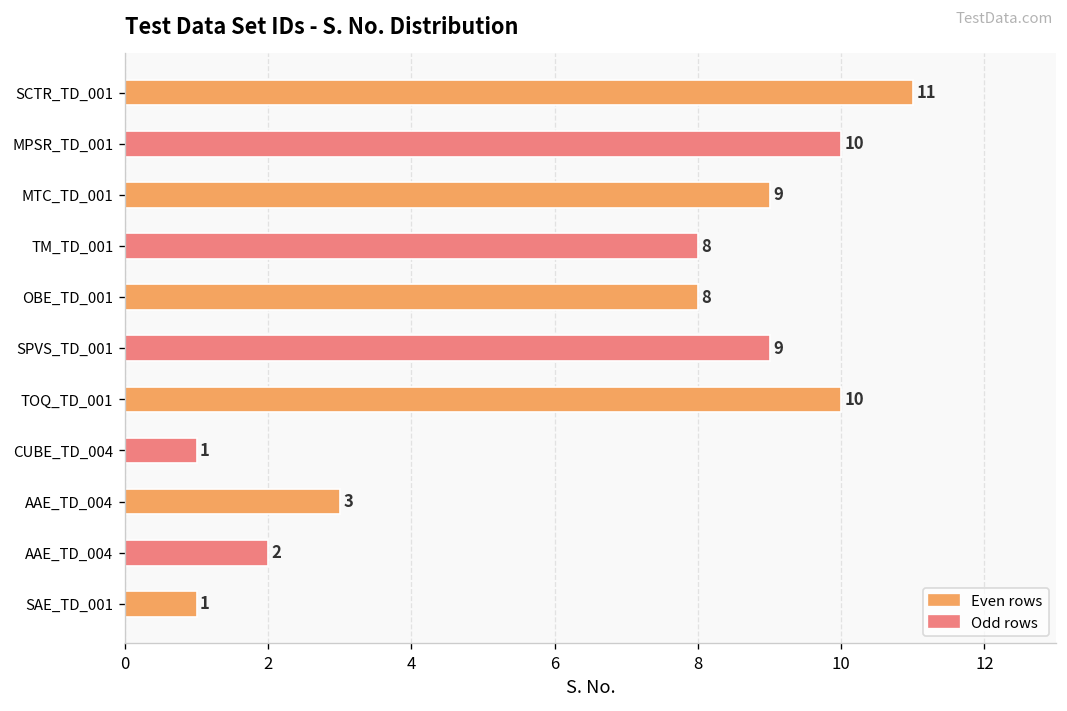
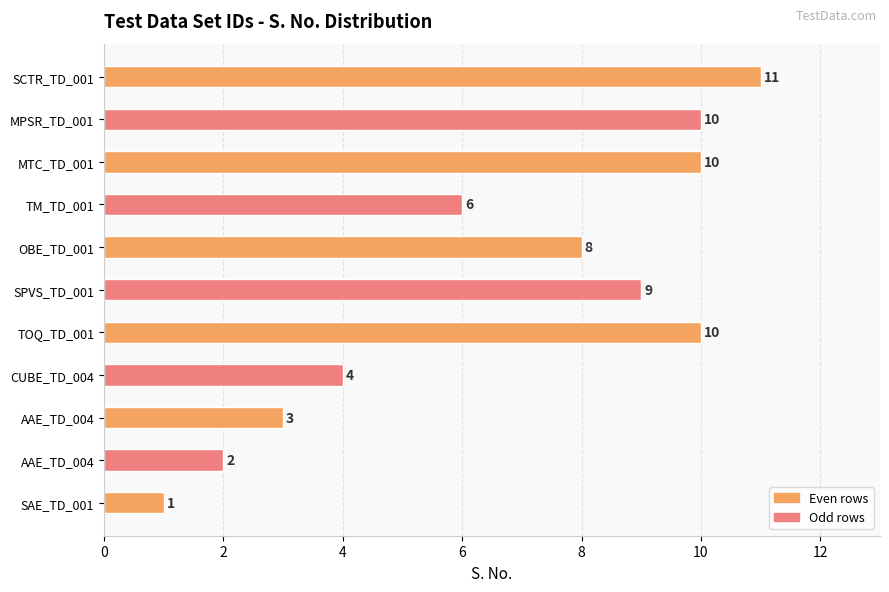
MTC_TD_001: 9 -> 10
TM_TD_001: 8 -> 6
CUBE_TD_004: 1 -> 4
